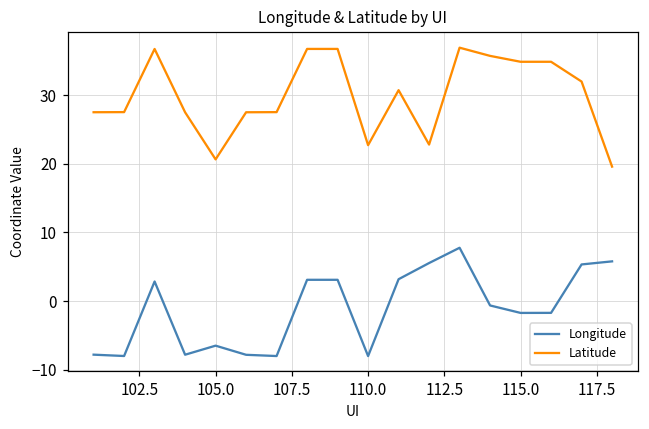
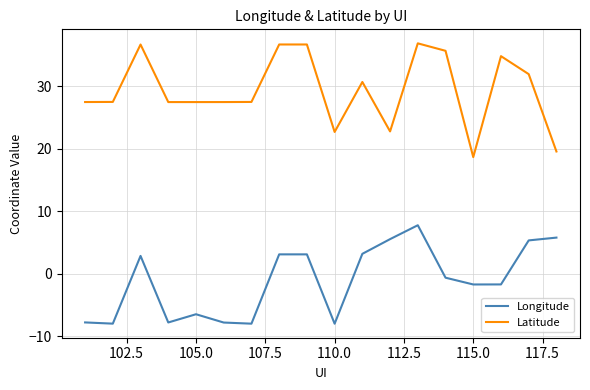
Latitude, 105.0: 21 -> 27
Latitude, 115.0: 35 -> 19
